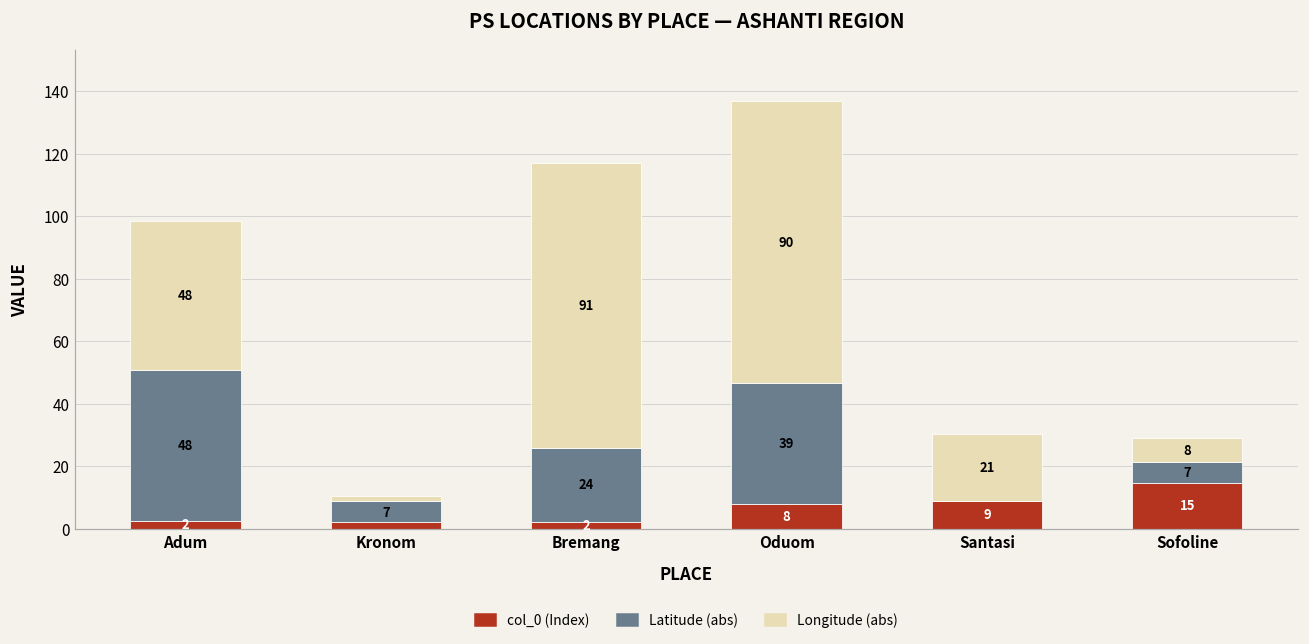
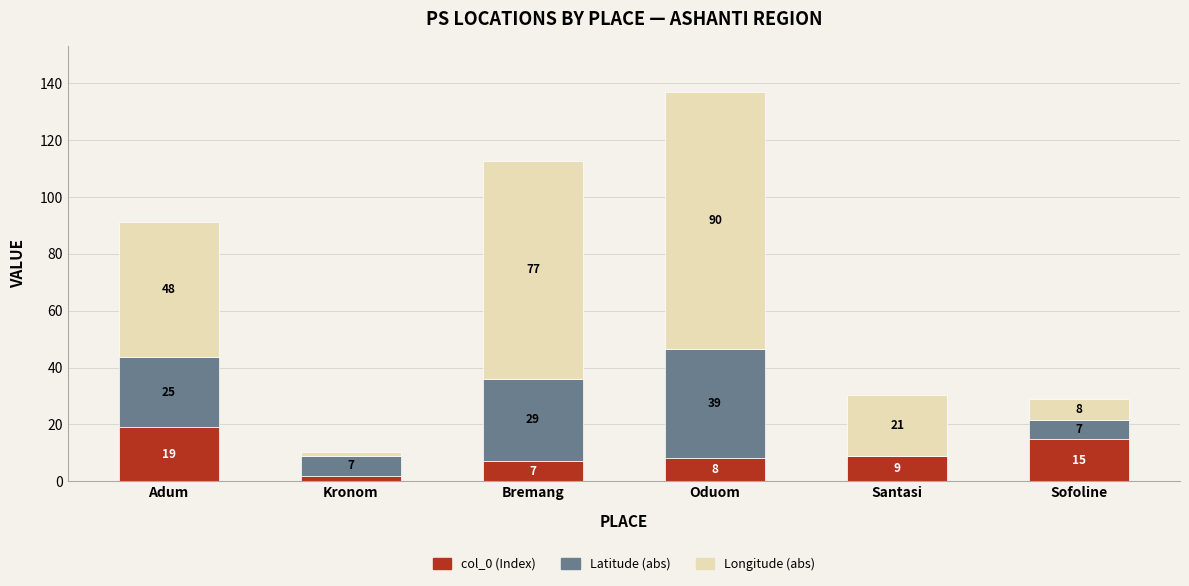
col_0 (Index), Adum: 2 -> 19
Latitude (abs), Adum: 48 -> 25
col_0 (Index), Bremang: 2 -> 7
Latitude (abs), Bremang: 24 -> 29
Longitude (abs), Bremang: 91 -> 77
